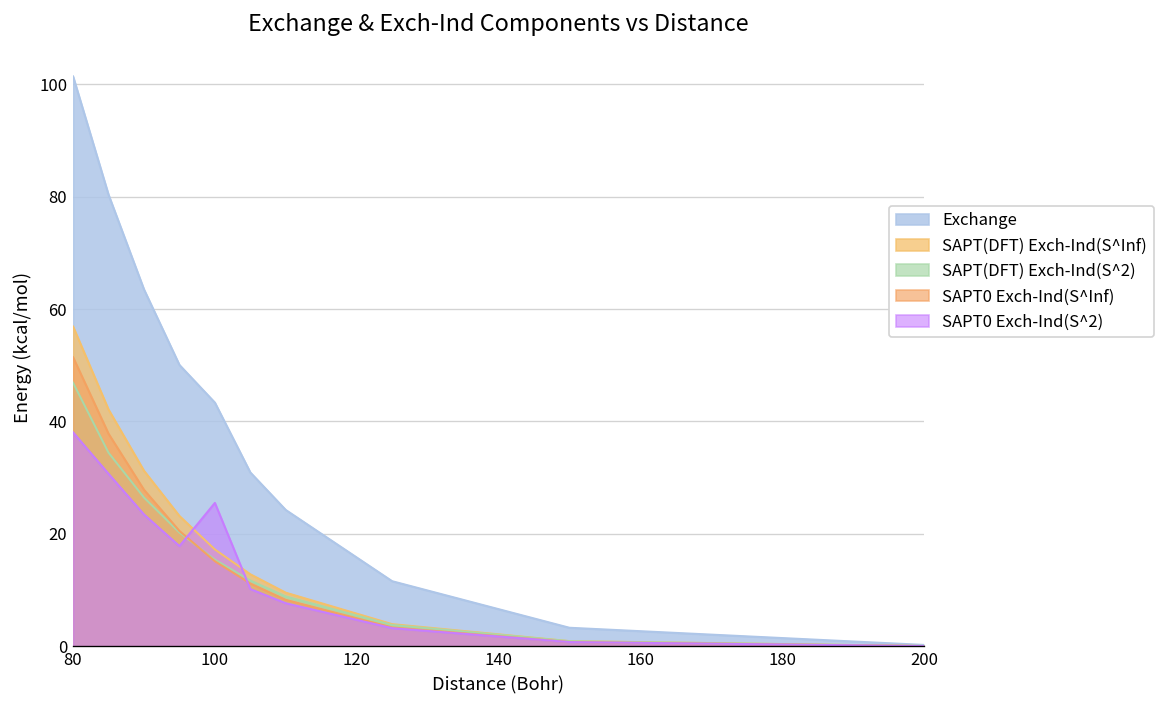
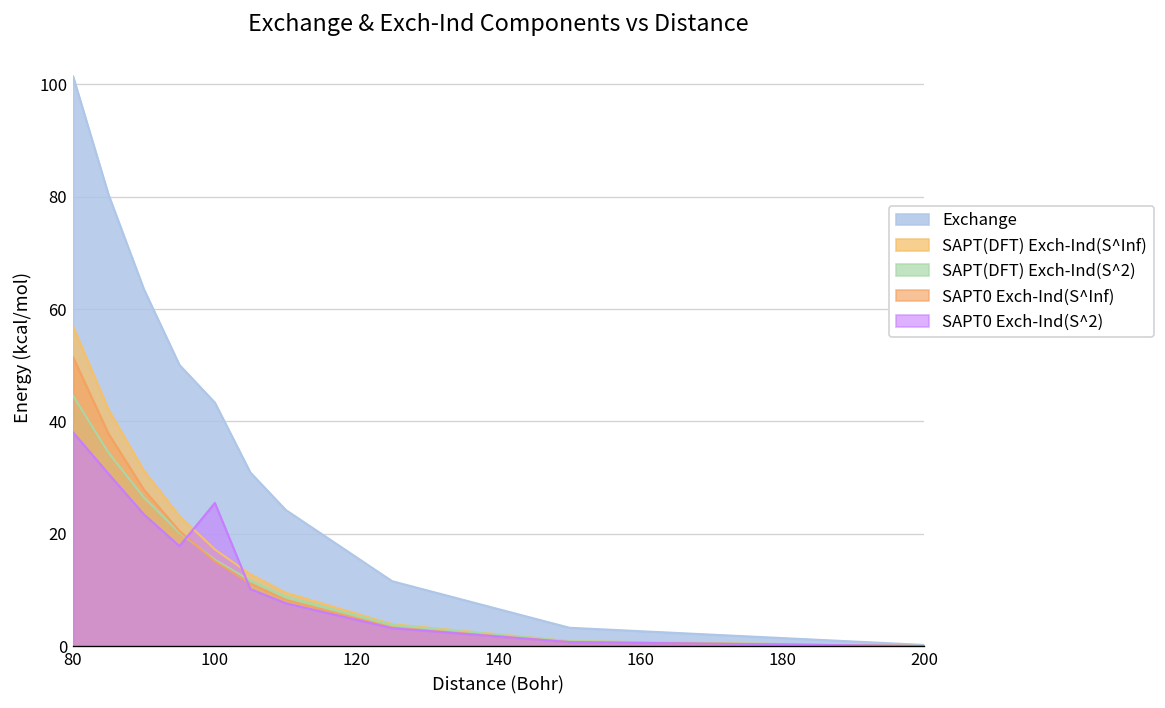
SAPT(DFT) Exch-Ind(S^2), 80: 47 -> 45
